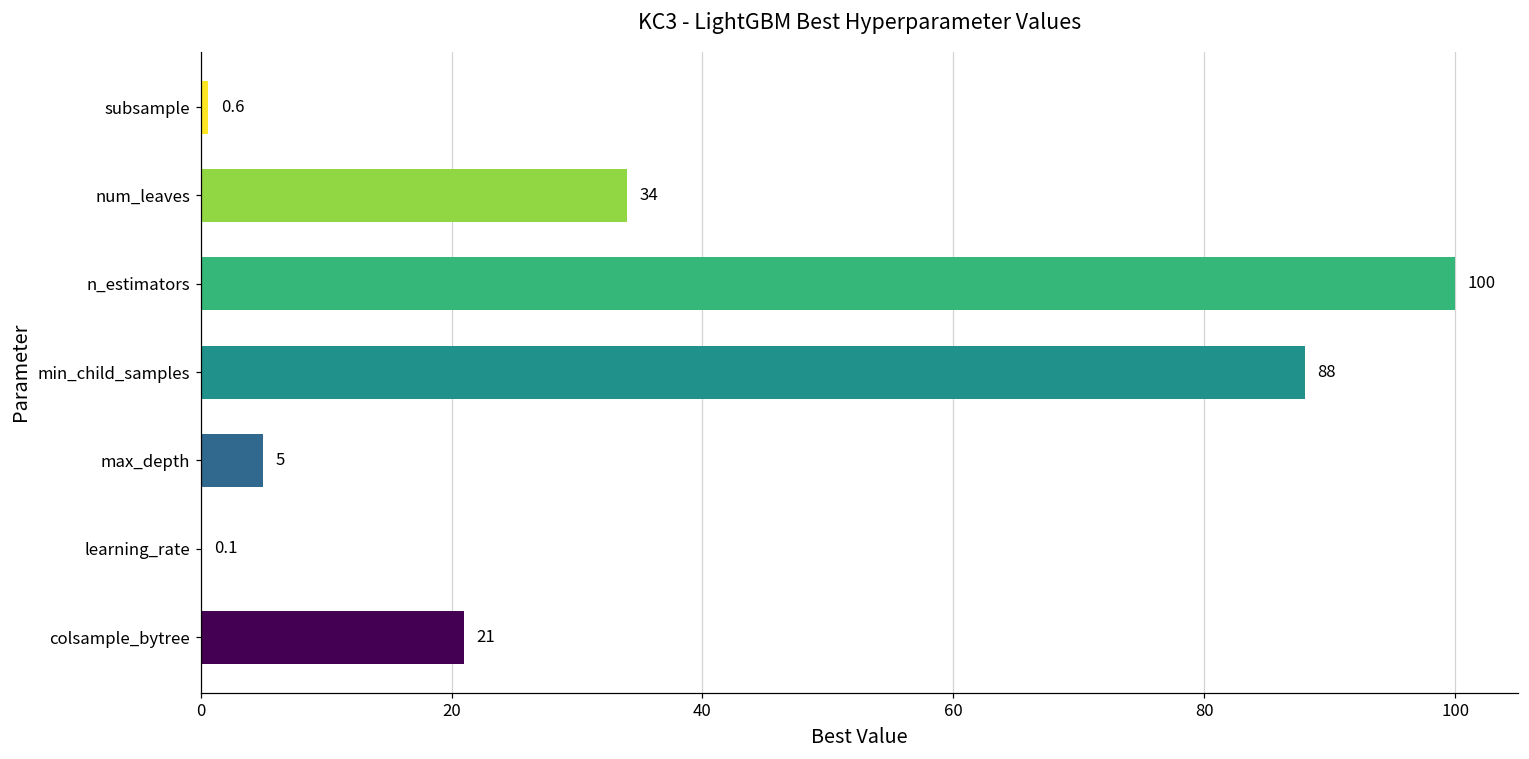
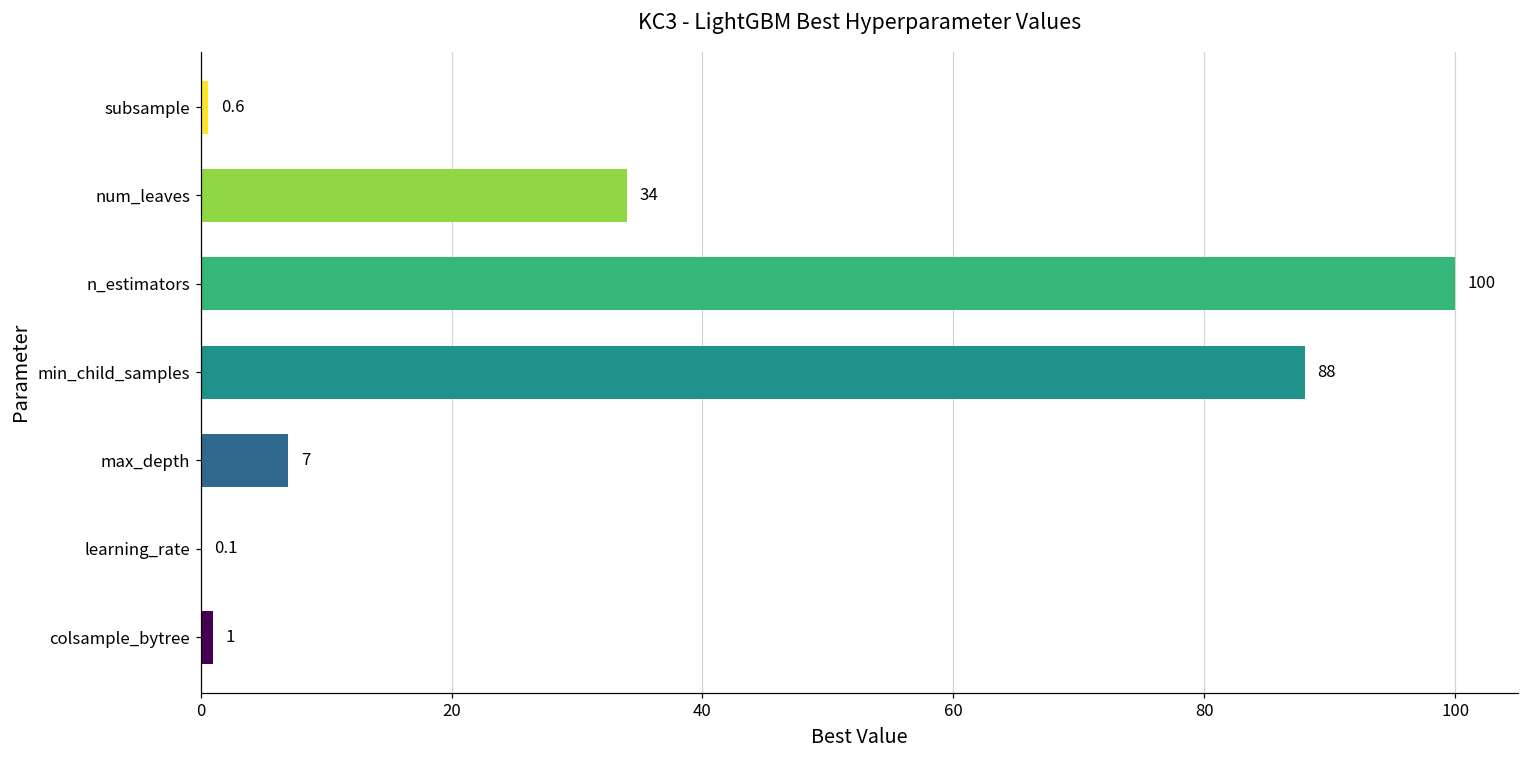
max_depth: 5 -> 7
colsample_bytree: 21 -> 1
